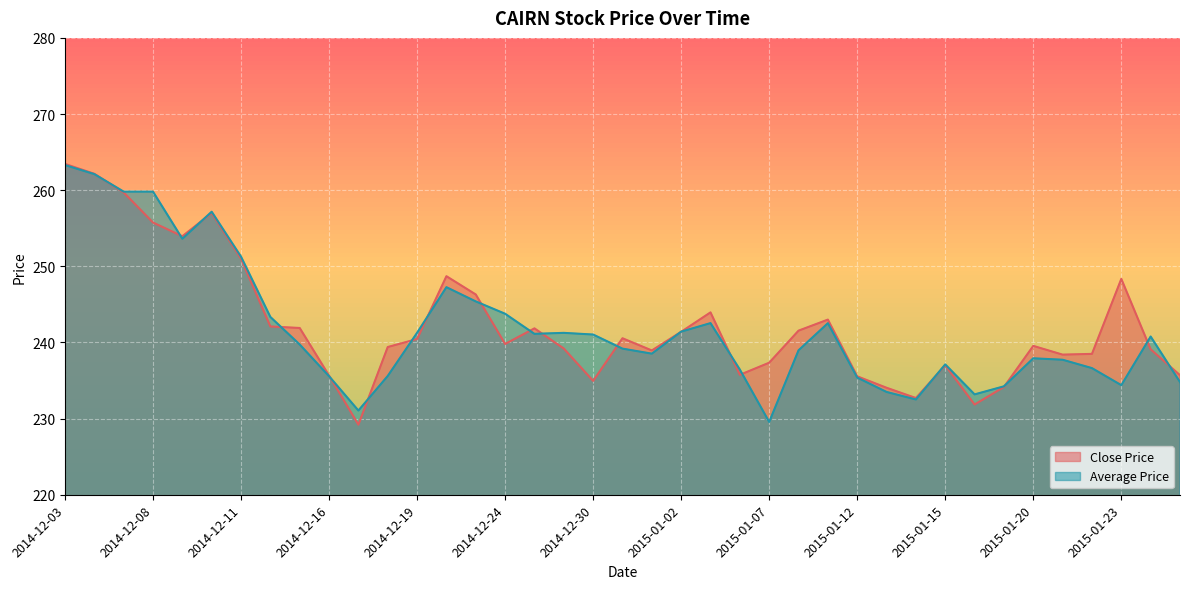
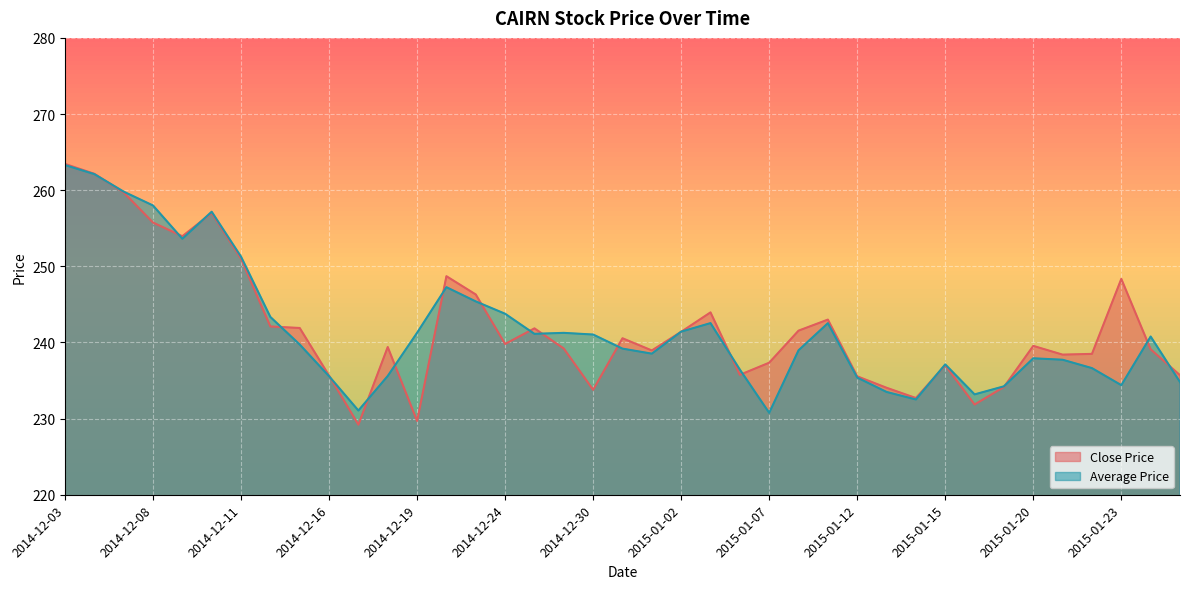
Average Price, 2014-12-08: 260 -> 258
Close Price, 2014-12-19: 240 -> 230
Close Price, 2014-12-30: 235 -> 234
Average Price, 2015-01-07: 230 -> 231
